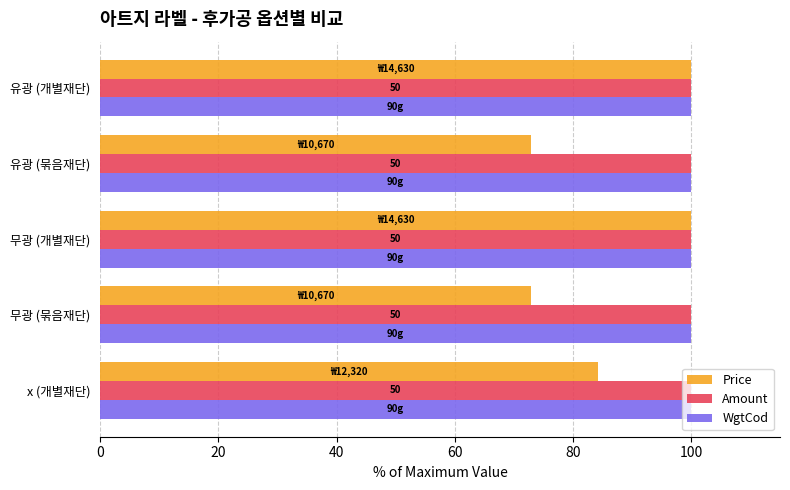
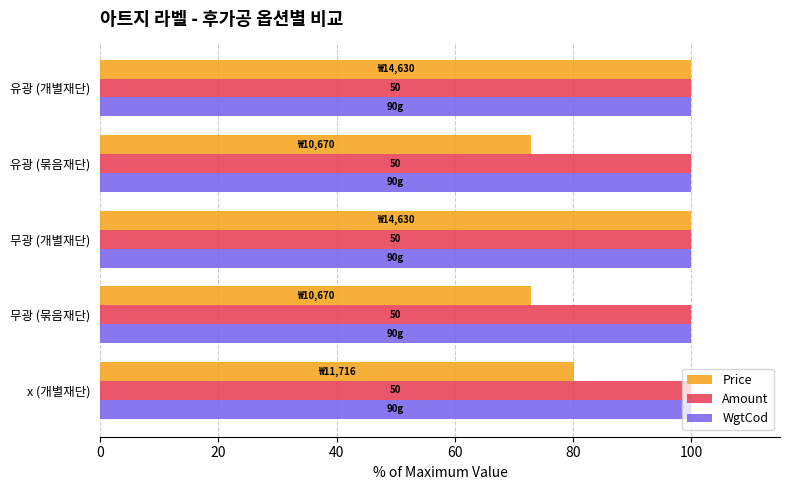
Price, x (개별재단): 12,320 -> 11,716
